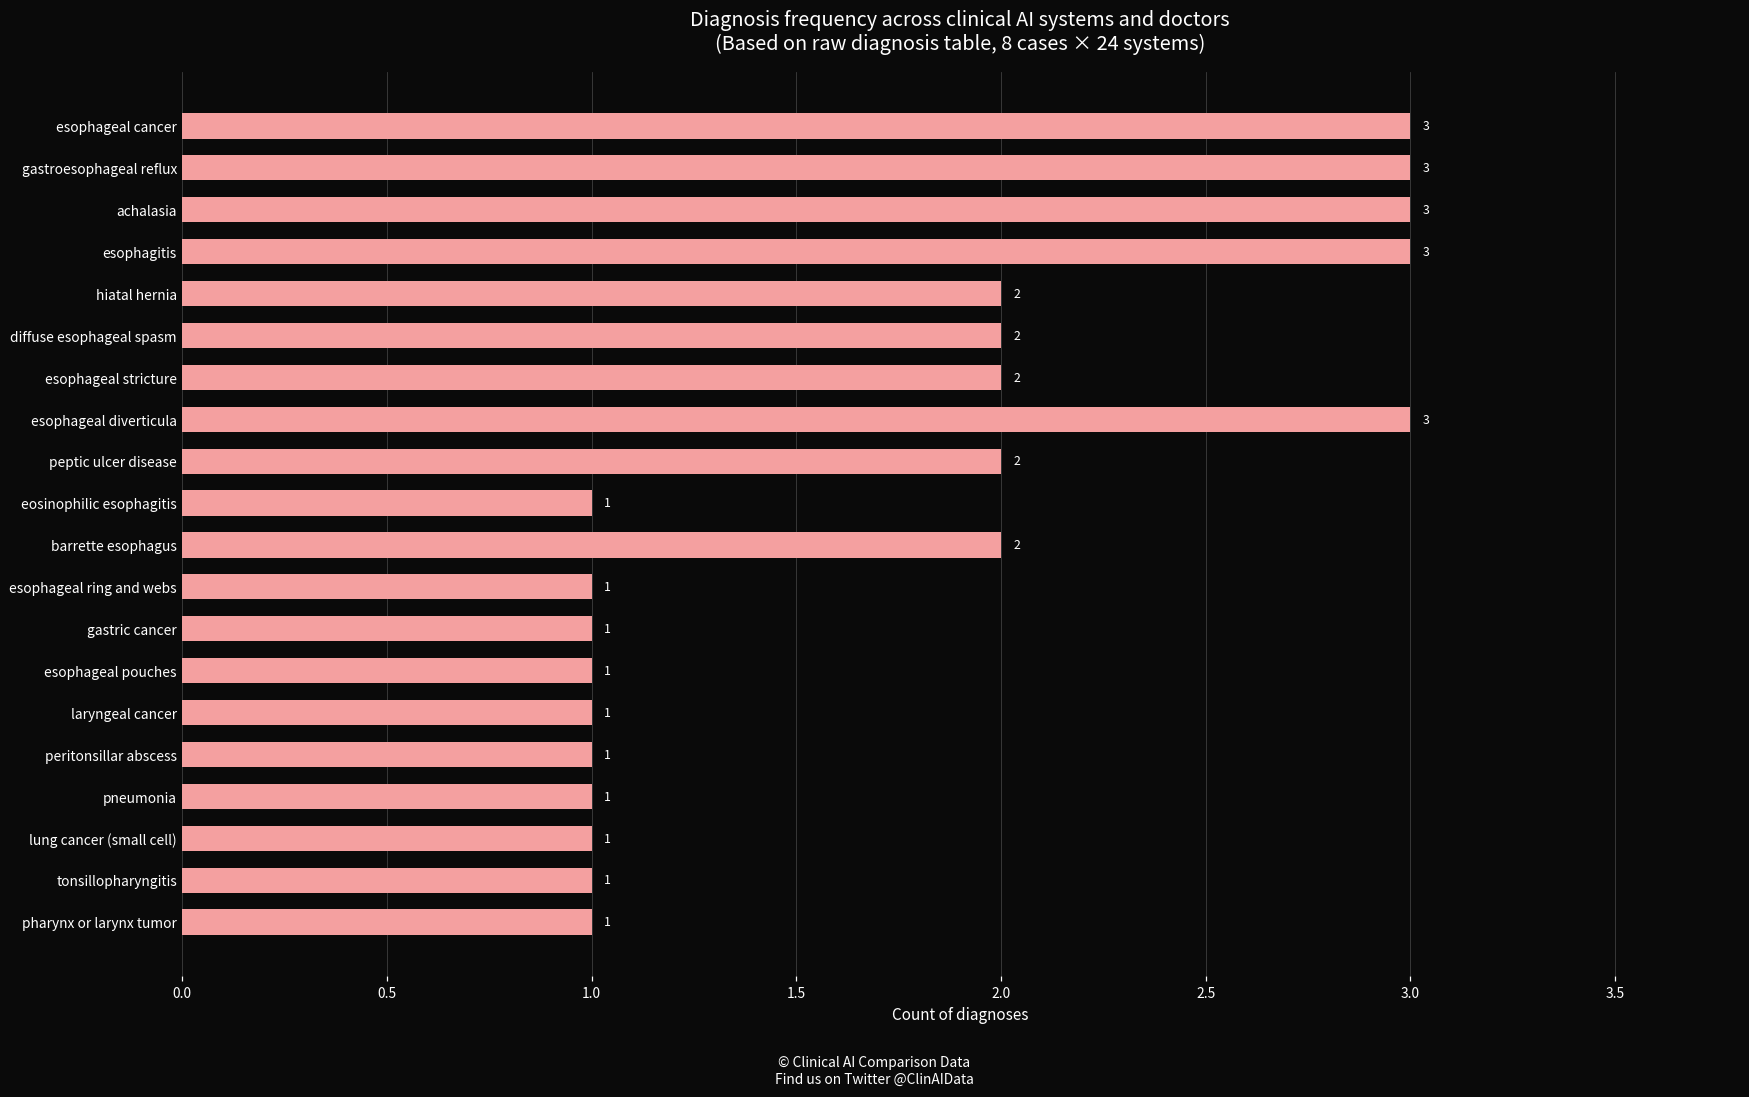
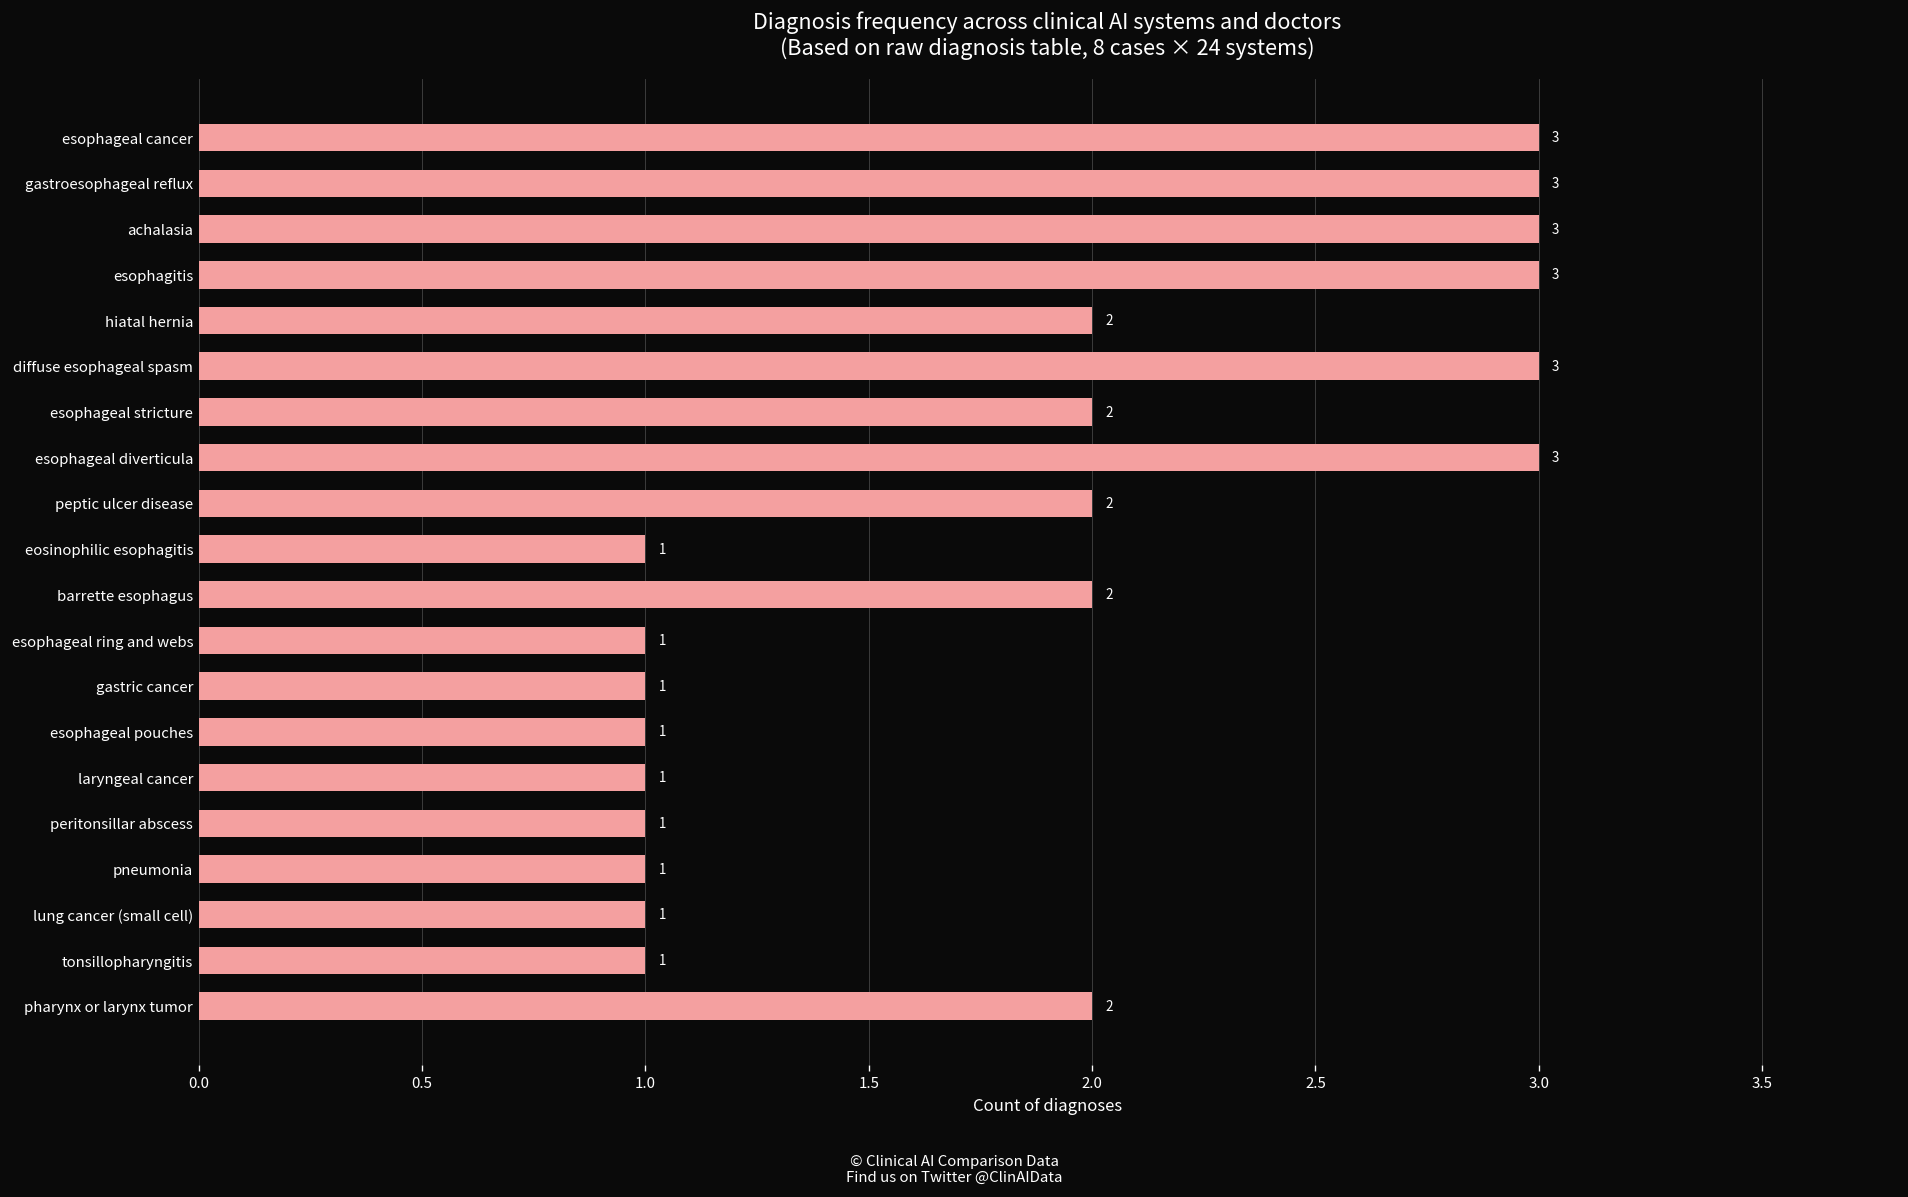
diffuse esophageal spasm: 2 -> 3
pharynx or larynx tumor: 1 -> 2
